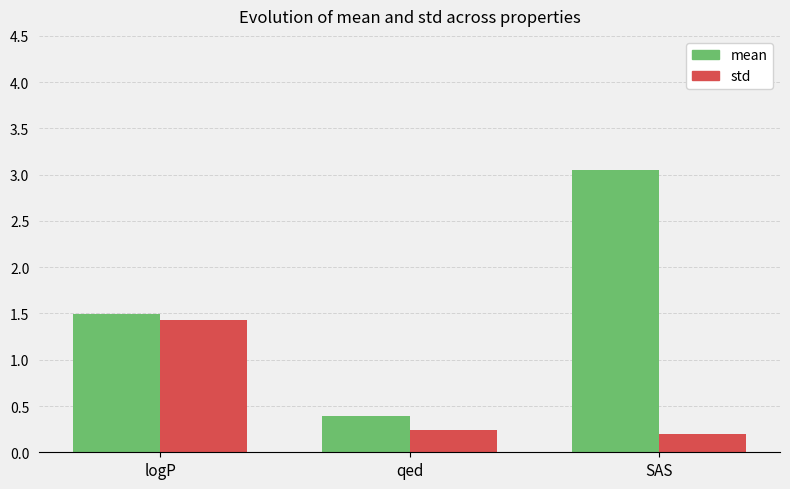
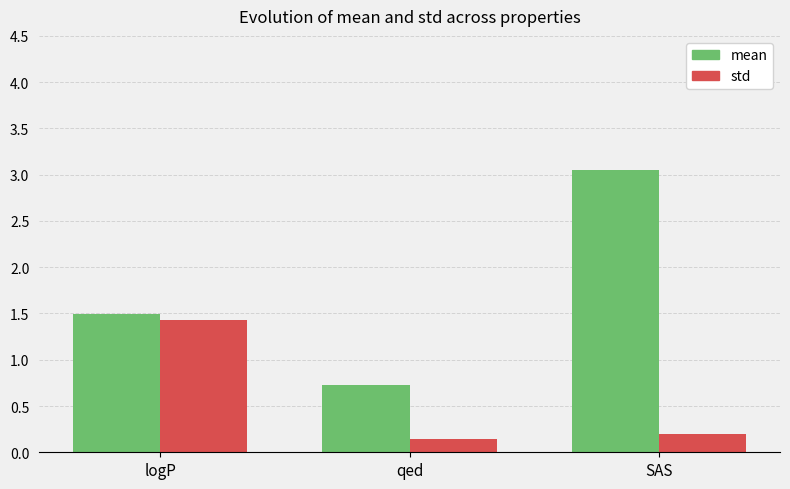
mean, qed: 0.4 -> 0.7
std, qed: 0.2 -> 0.1
